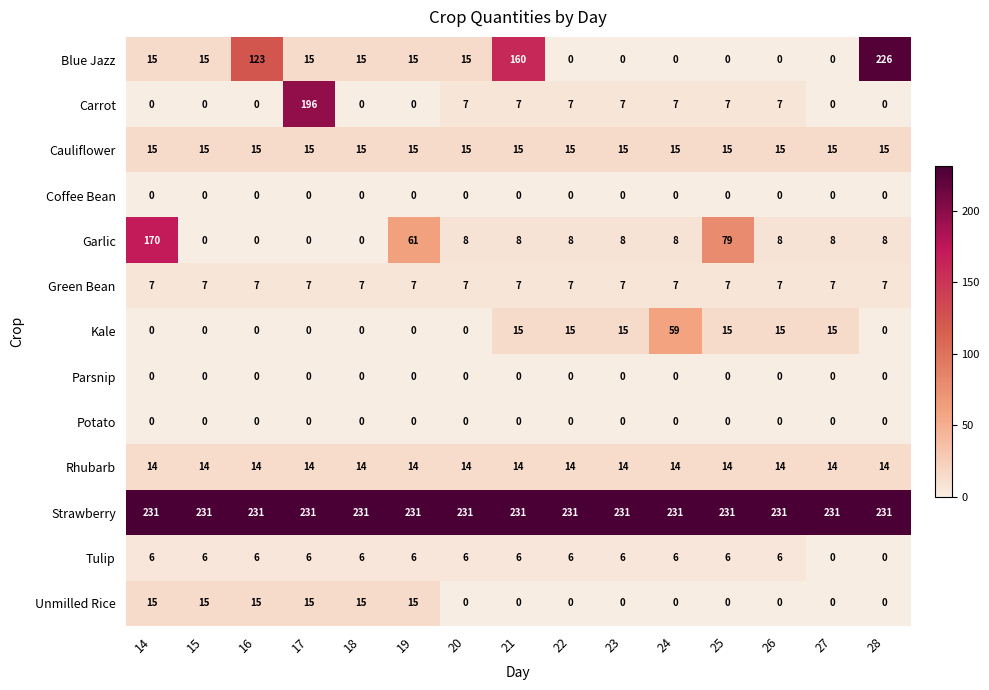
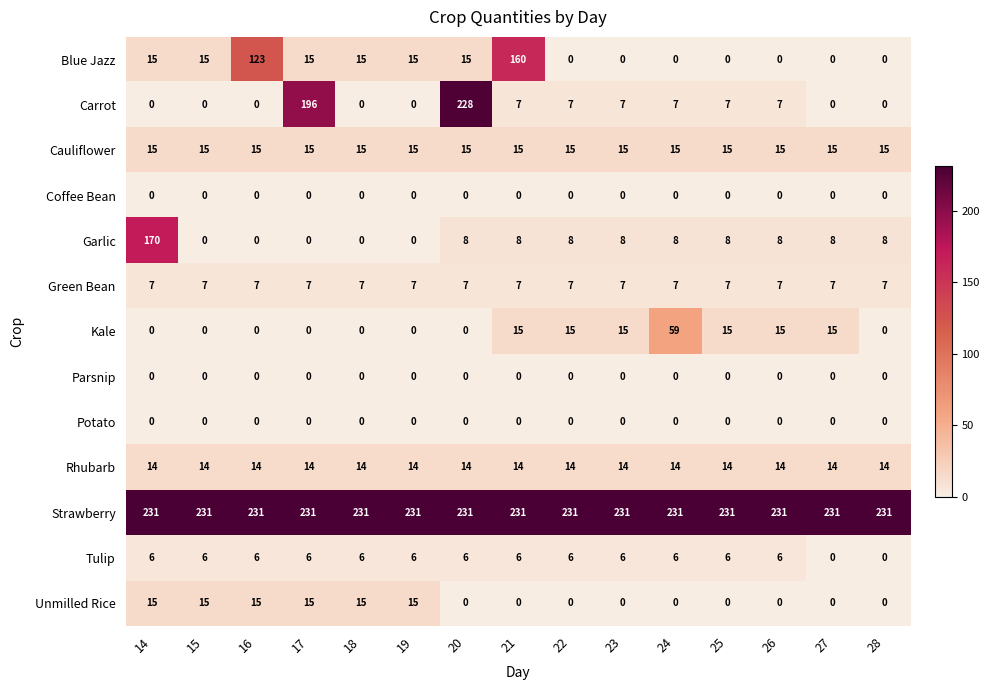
Blue Jazz, 28: 226 -> 0
Carrot, 20: 7 -> 228
Garlic, 19: 61 -> 0
Garlic, 25: 79 -> 8
